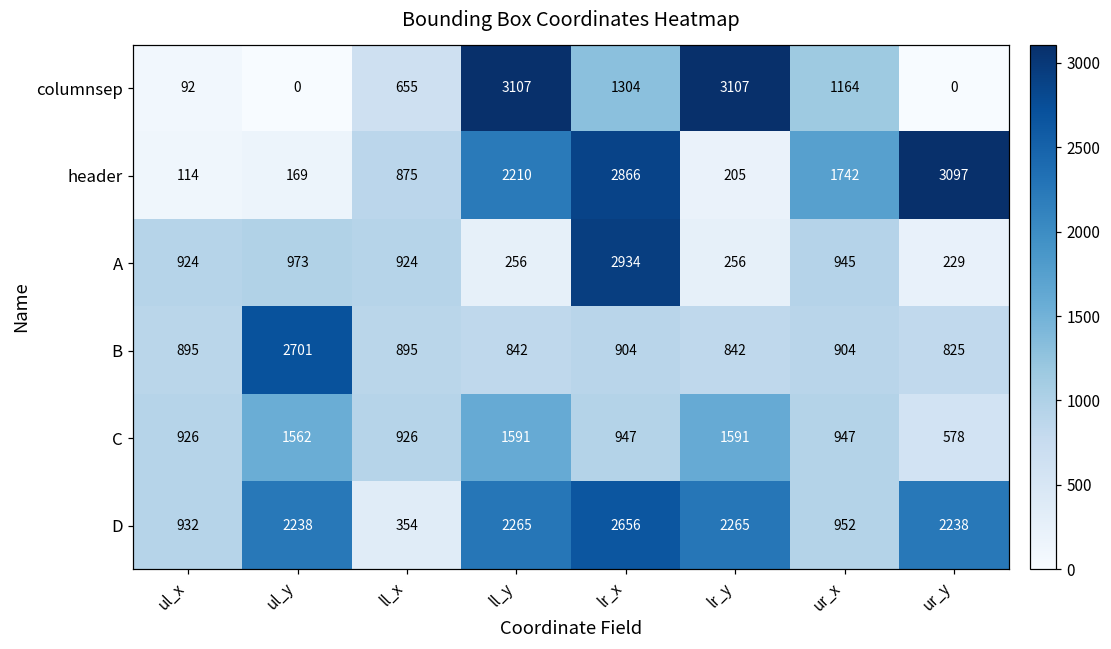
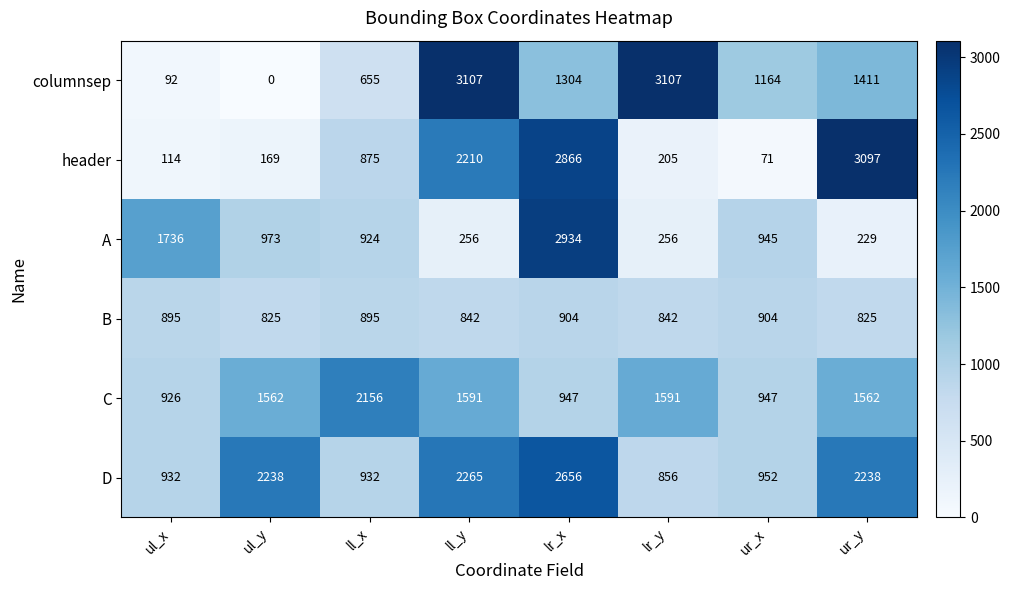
columnsep, ur_y: 0 -> 1411
header, ur_x: 1742 -> 71
A, ul_x: 924 -> 1736
B, ul_y: 2701 -> 825
C, ll_x: 926 -> 2156
C, ur_y: 578 -> 1562
D, ll_x: 354 -> 932
D, lr_y: 2265 -> 856
